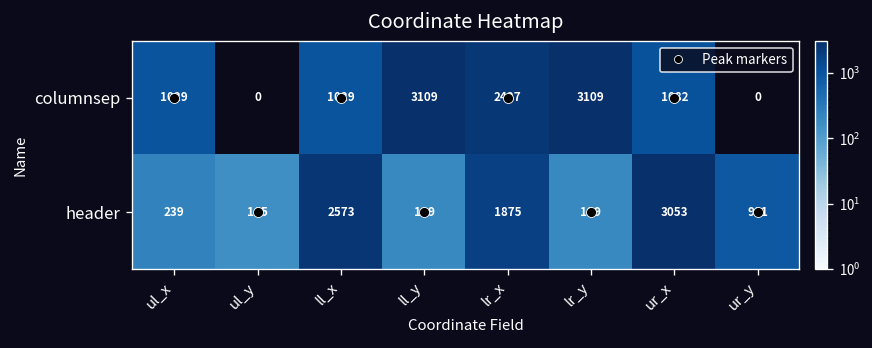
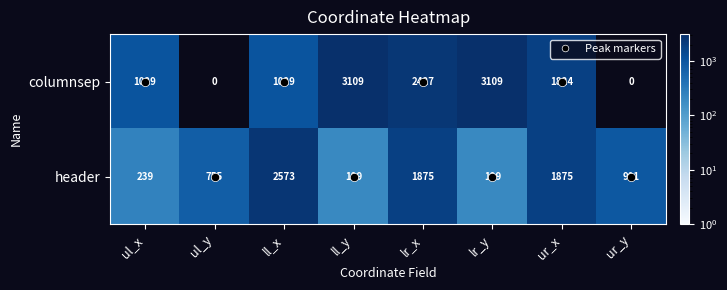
columnsep, ur_x: 1082 -> 1824
header, ul_y: 165 -> 755
header, ur_x: 3053 -> 1875
